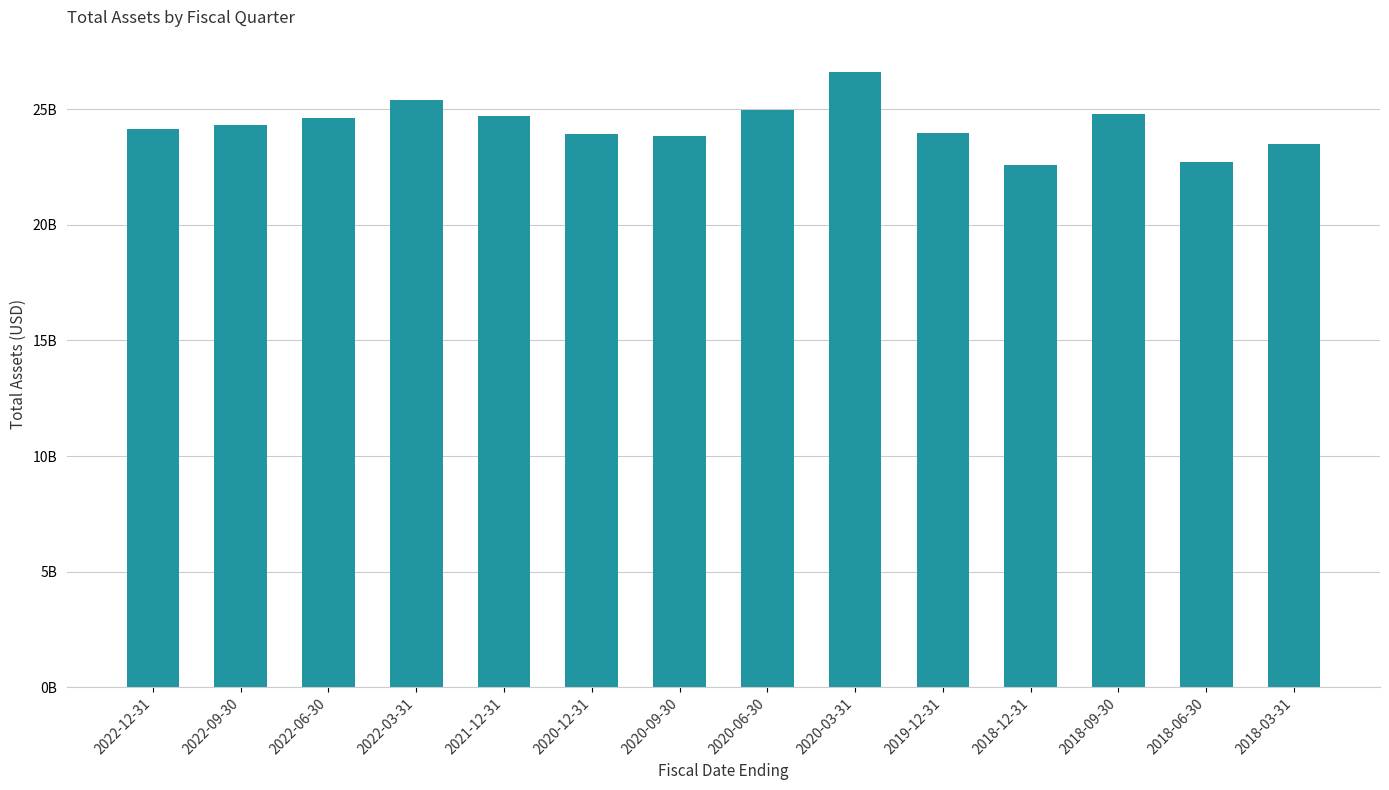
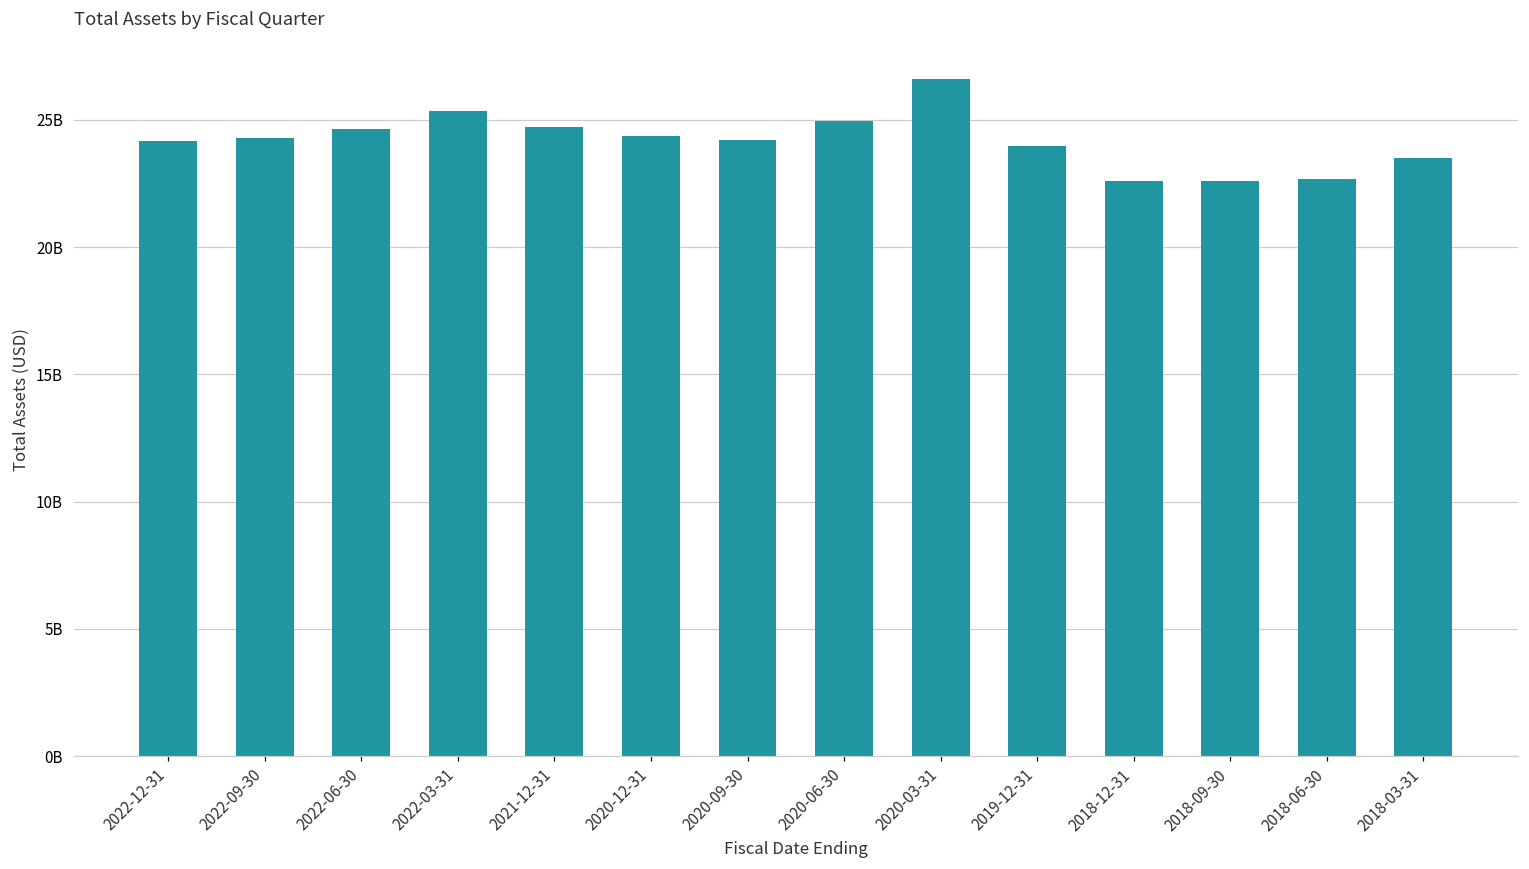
2020-12-31: 23900000000 -> 24400000000
2020-09-30: 23800000000 -> 24200000000
2018-09-30: 24800000000 -> 22600000000
